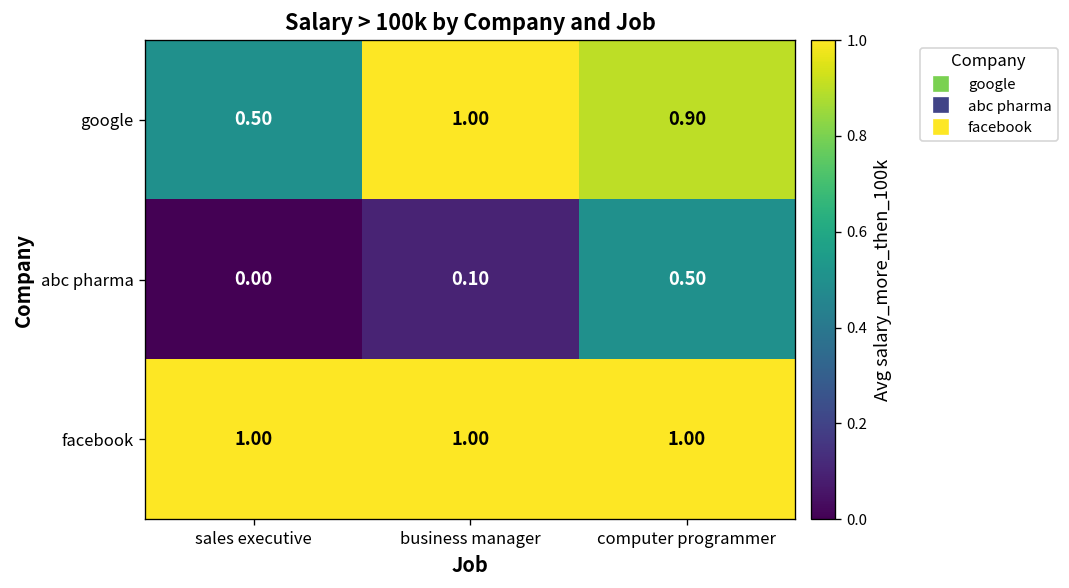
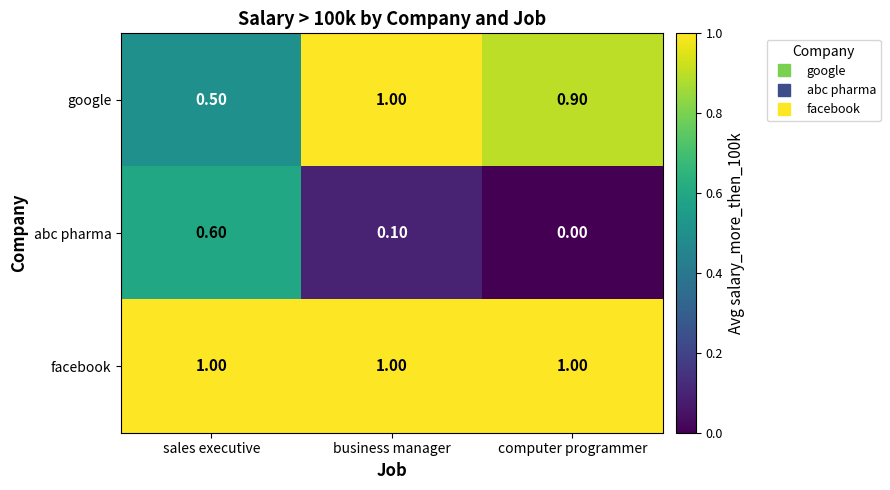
abc pharma, sales executive: 0.00 -> 0.60
abc pharma, computer programmer: 0.50 -> 0.00
